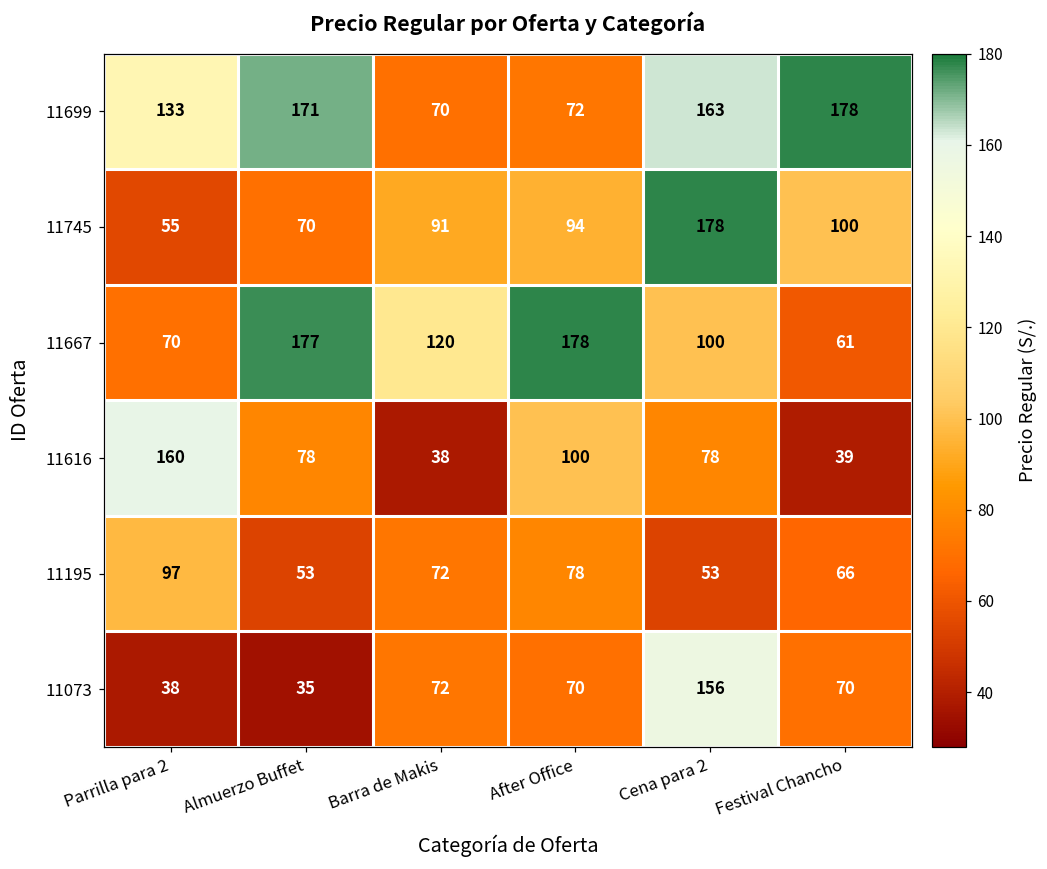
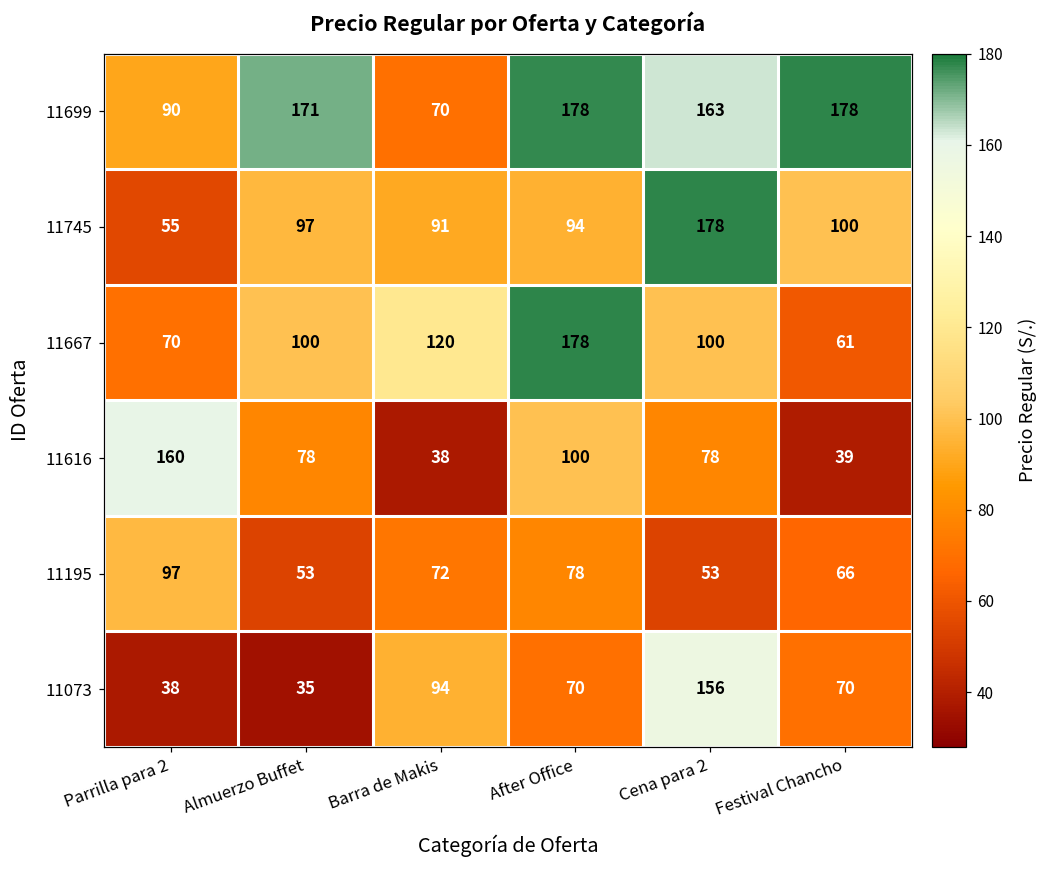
11699, Parrilla para 2: 133 -> 90
11699, After Office: 72 -> 178
11745, Almuerzo Buffet: 70 -> 97
11667, Almuerzo Buffet: 177 -> 100
11073, Barra de Makis: 72 -> 94
